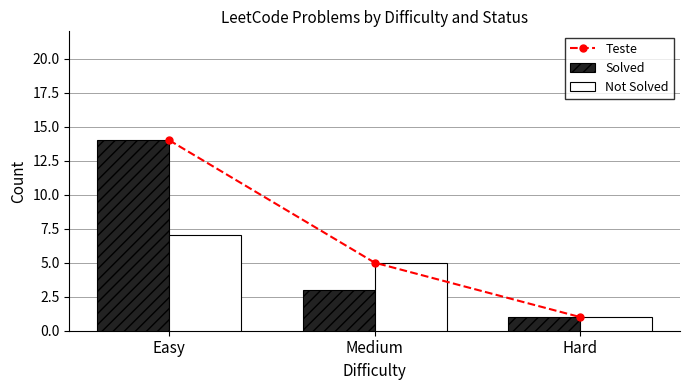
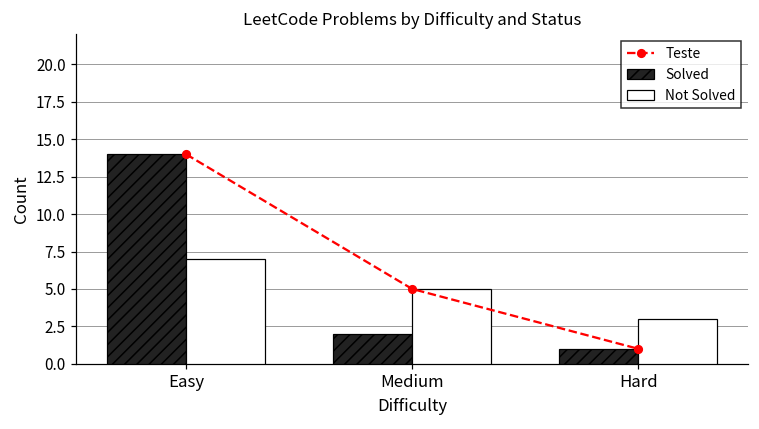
Solved, Medium: 3 -> 2
Not Solved, Hard: 1 -> 3
